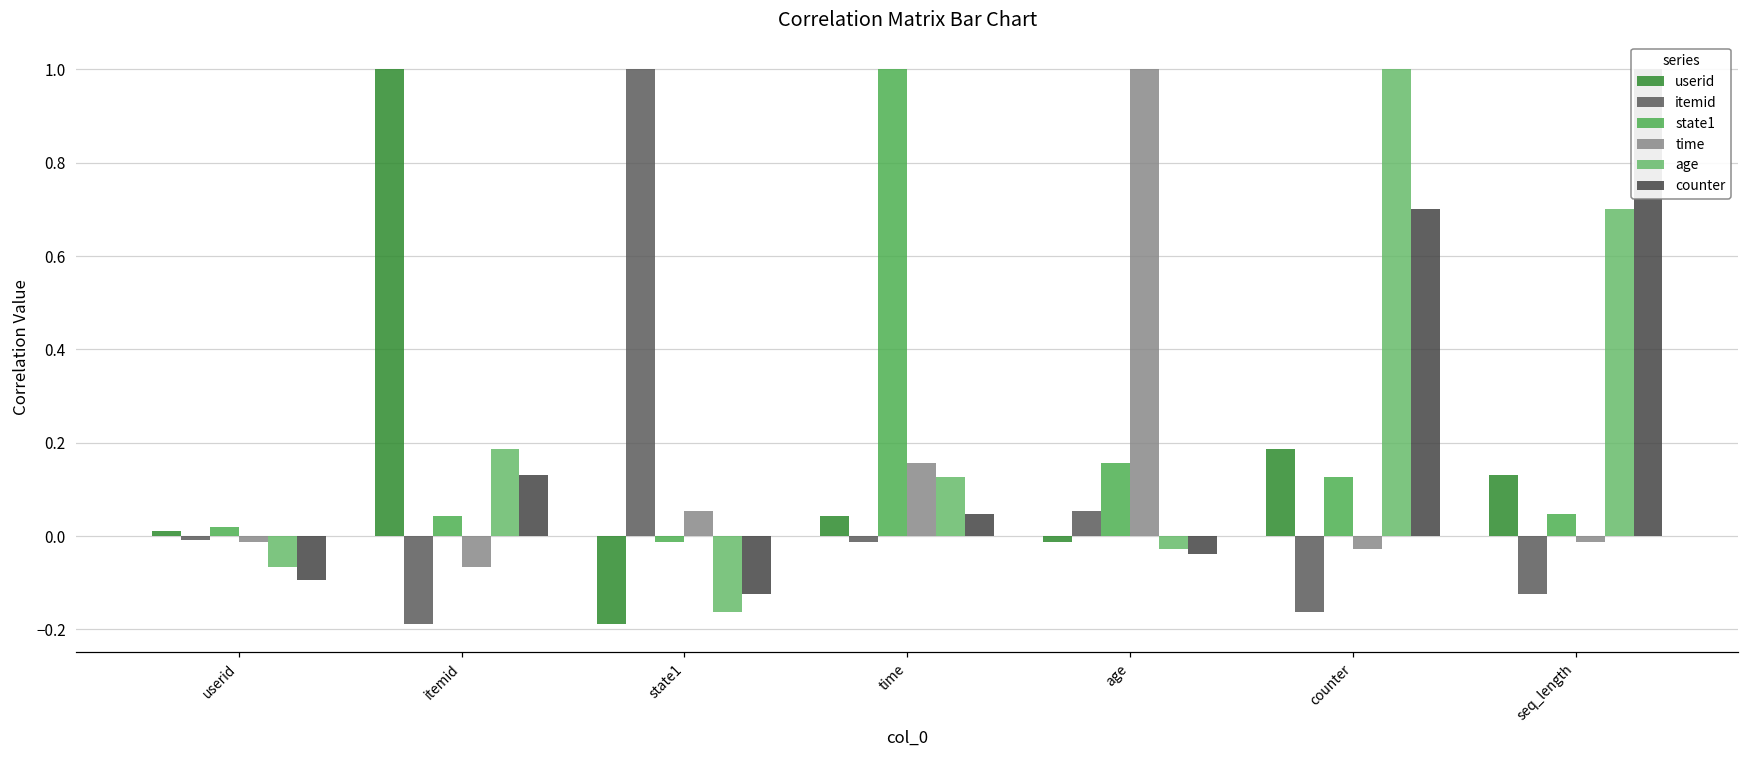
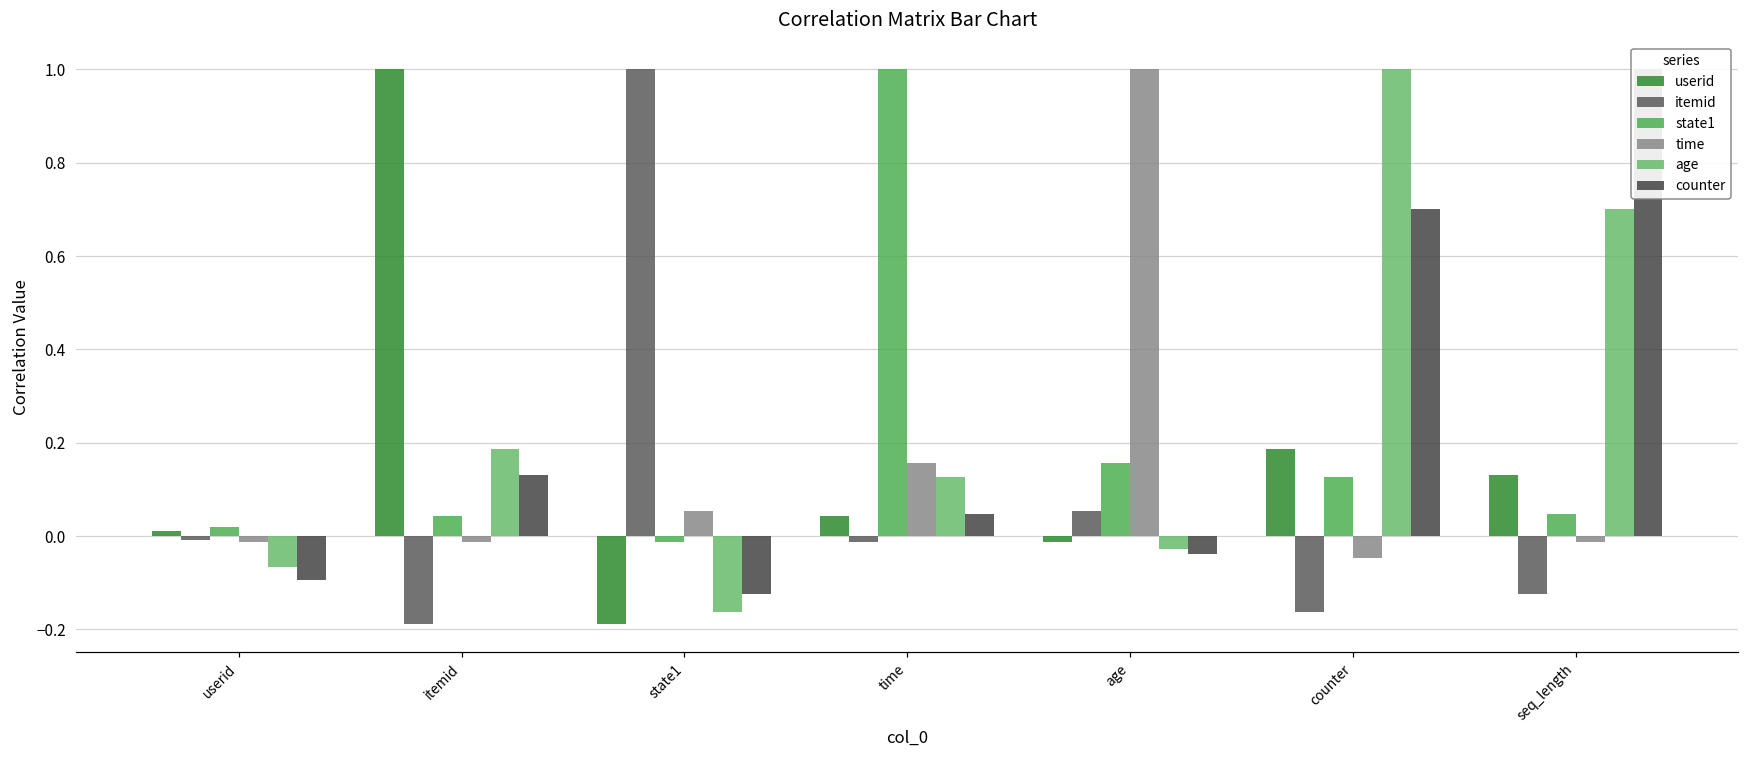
time, itemid: -0.07 -> -0.01
time, counter: -0.03 -> -0.05
